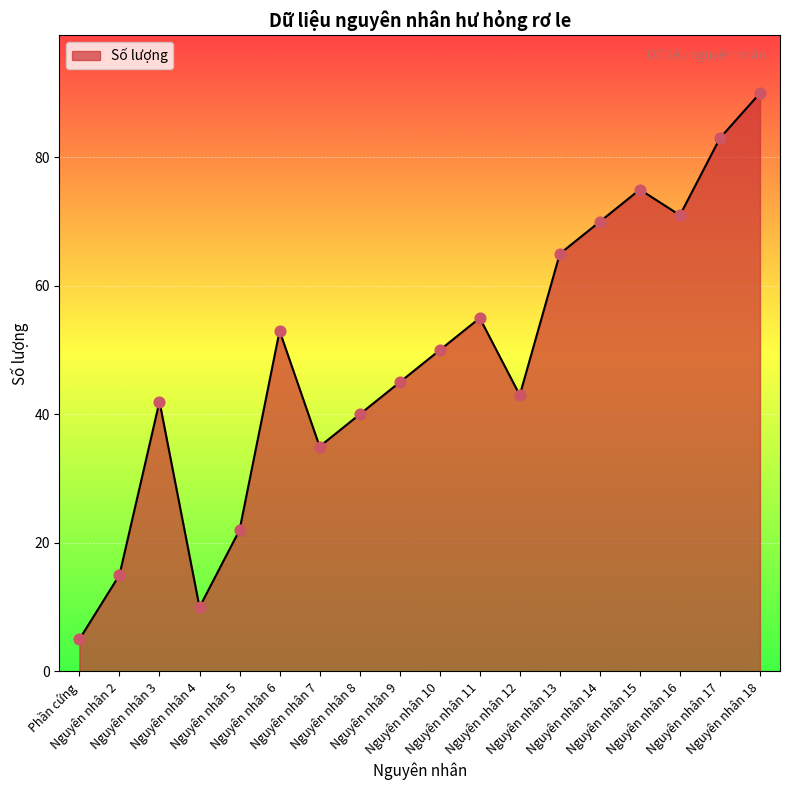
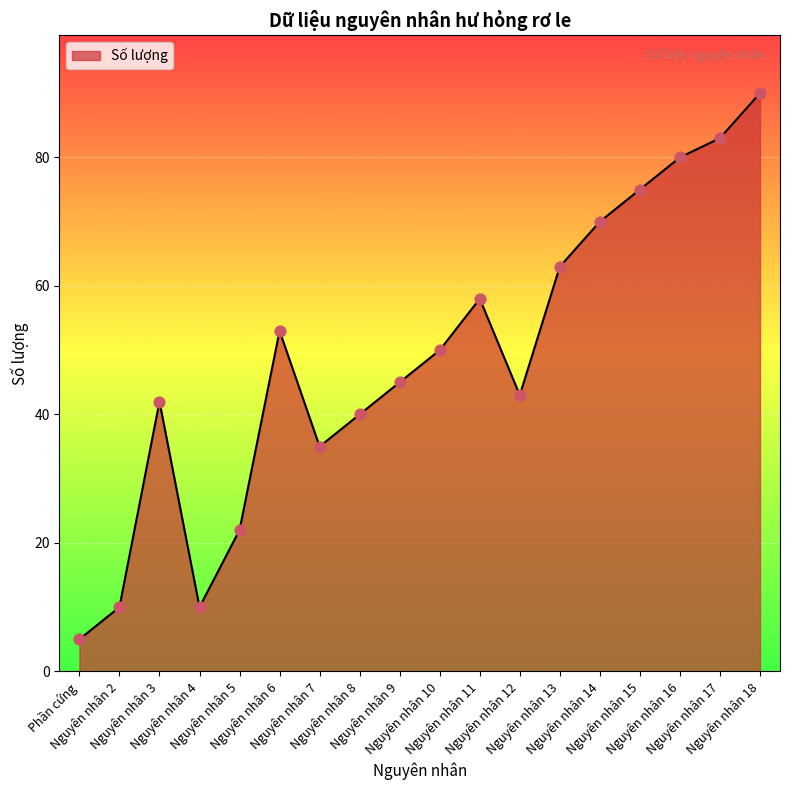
Nguyên nhân 2: 15 -> 10
Nguyên nhân 11: 55 -> 58
Nguyên nhân 13: 65 -> 63
Nguyên nhân 16: 71 -> 80
